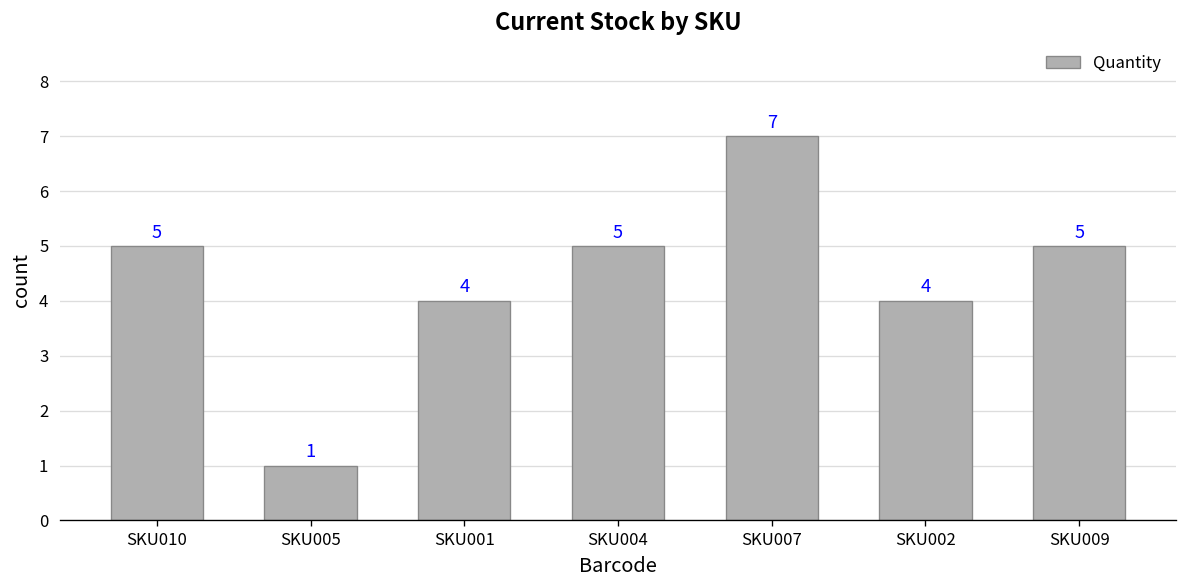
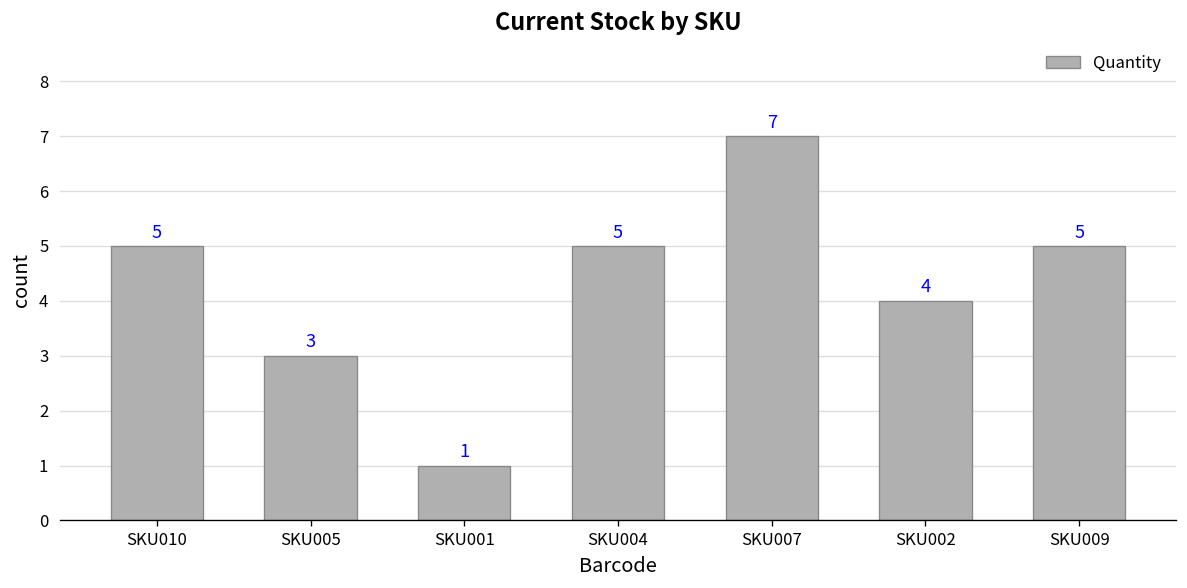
SKU005: 1 -> 3
SKU001: 4 -> 1
